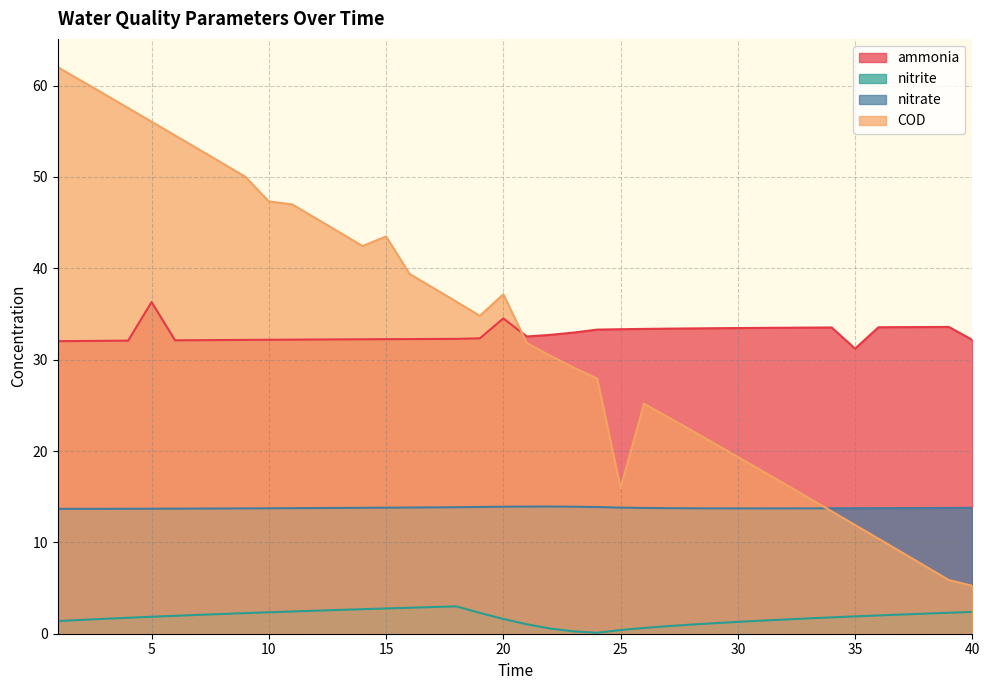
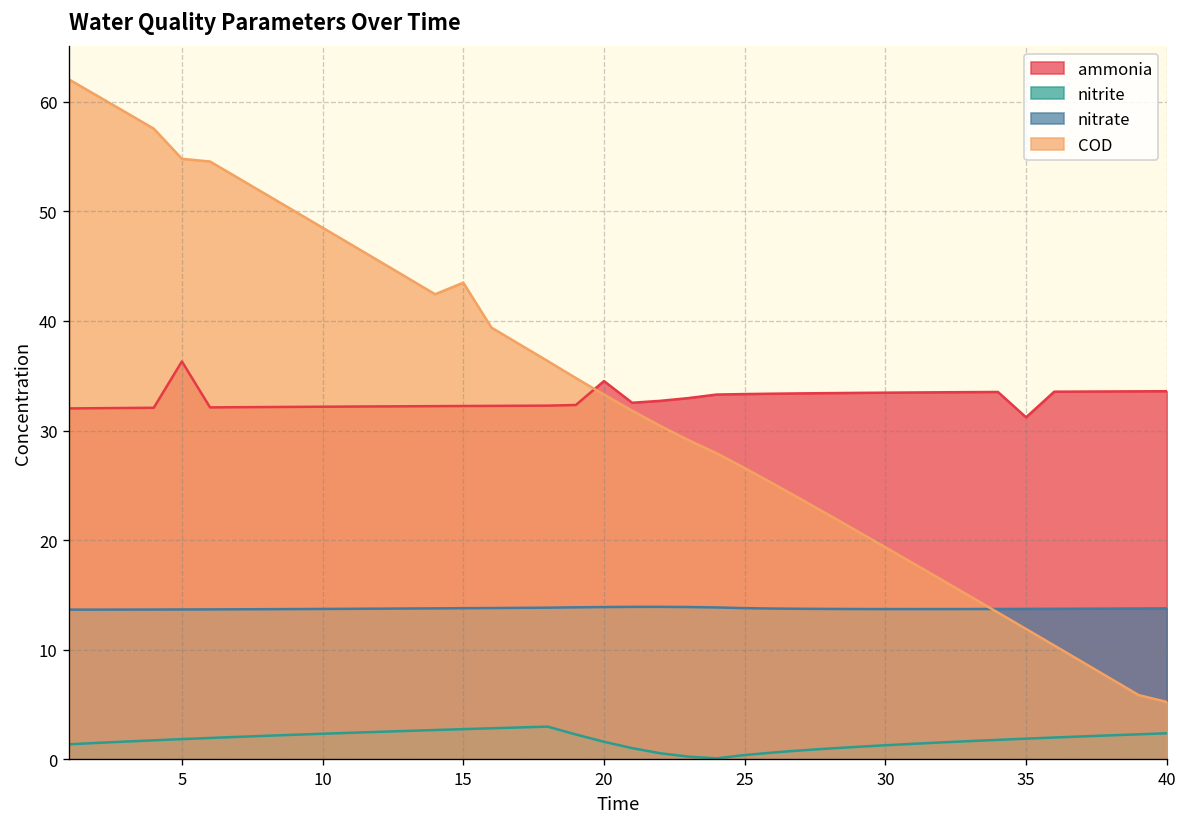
COD, 5: 56 -> 55
COD, 10: 47 -> 49
COD, 20: 37 -> 33
COD, 25: 16 -> 27
ammonia, 40: 32 -> 34
